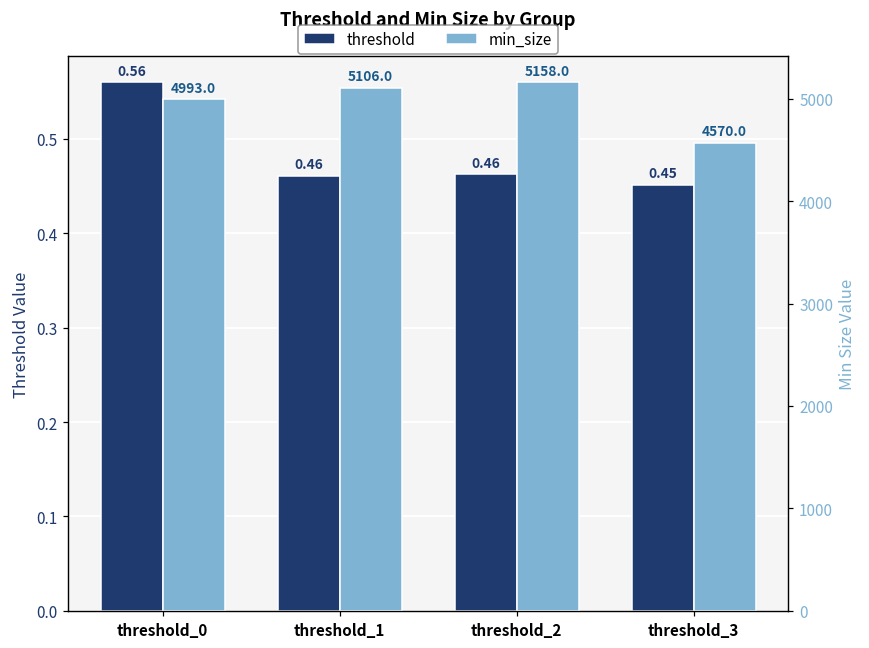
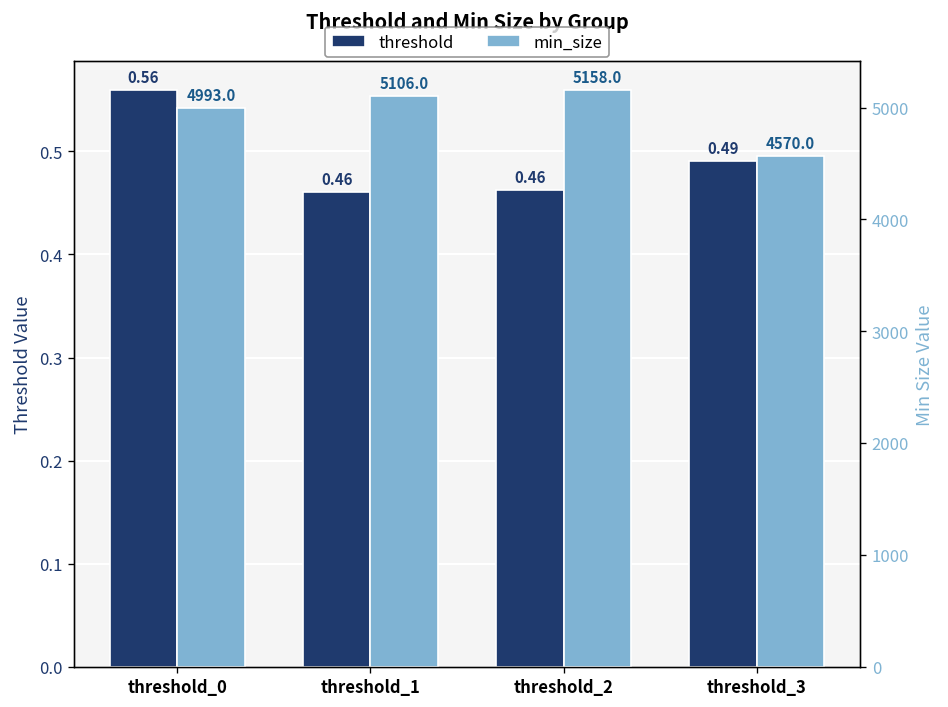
threshold, threshold_3: 0.45 -> 0.49
